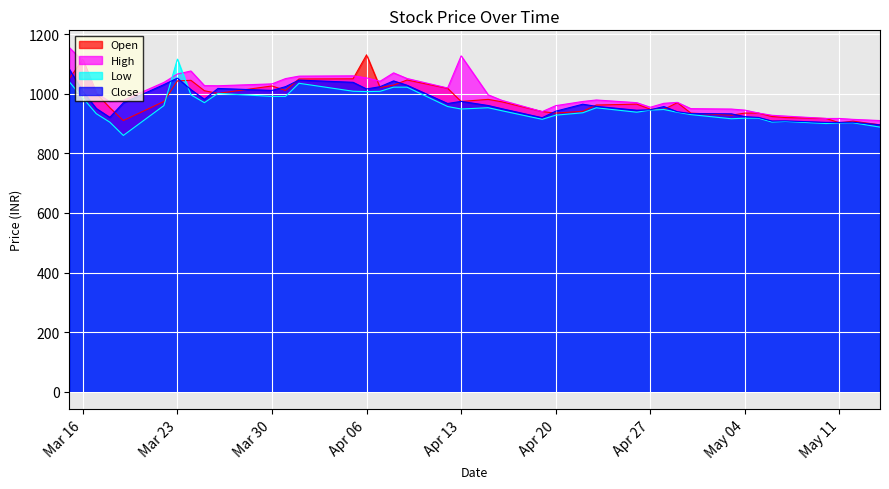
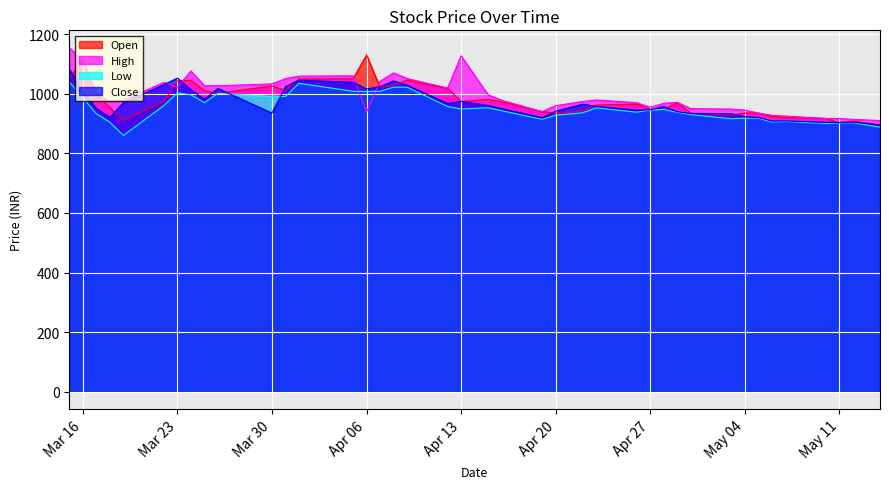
High, Mar 23: 1070 -> 1020
Low, Mar 23: 1120 -> 1000
Close, Mar 30: 1010 -> 930
High, Apr 06: 1050 -> 940
